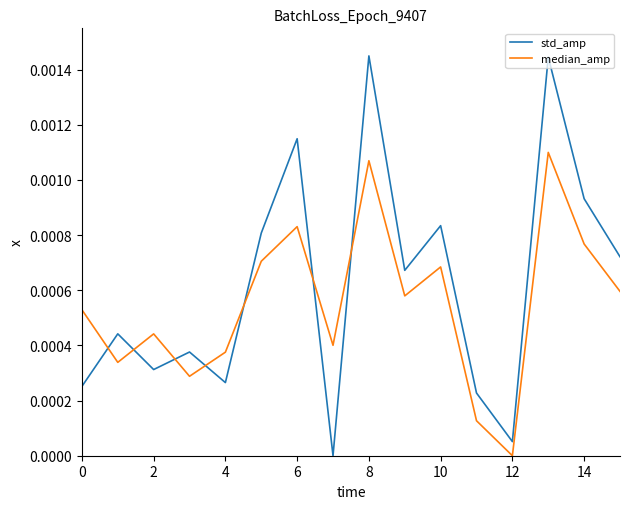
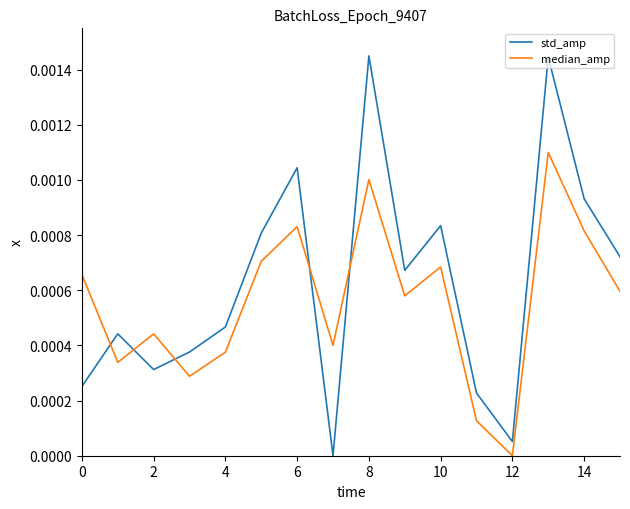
median_amp, 0: 0.00053 -> 0.00066
std_amp, 4: 0.00027 -> 0.00047
std_amp, 6: 0.00115 -> 0.00104
median_amp, 8: 0.00107 -> 0.00100
median_amp, 14: 0.00077 -> 0.00082
